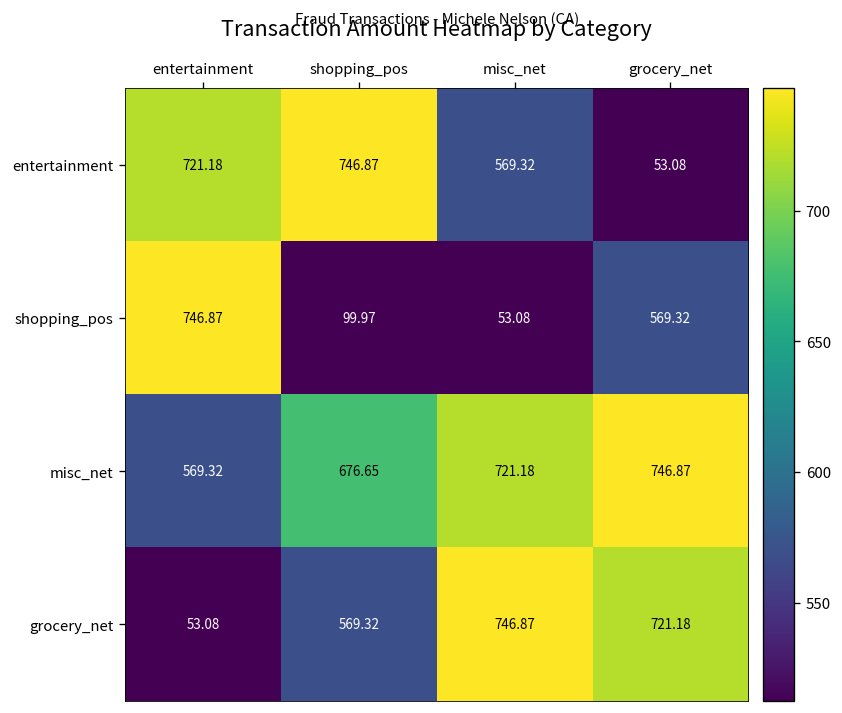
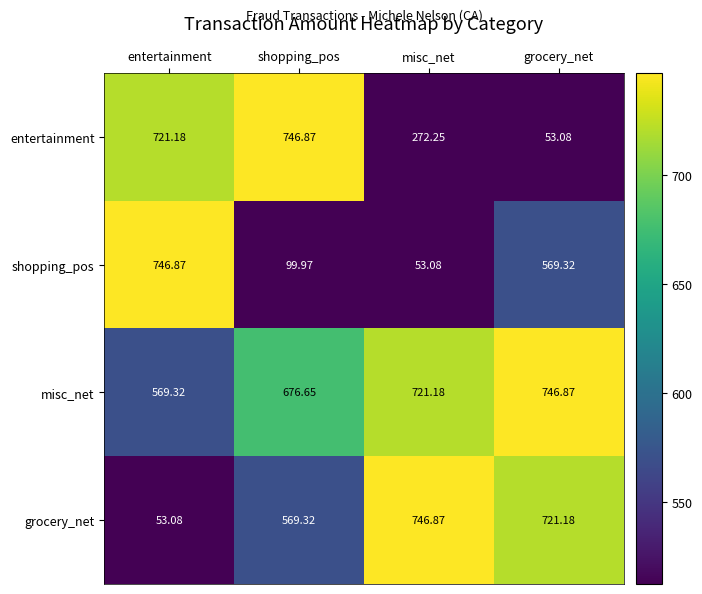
entertainment, misc_net: 569.32 -> 272.25
